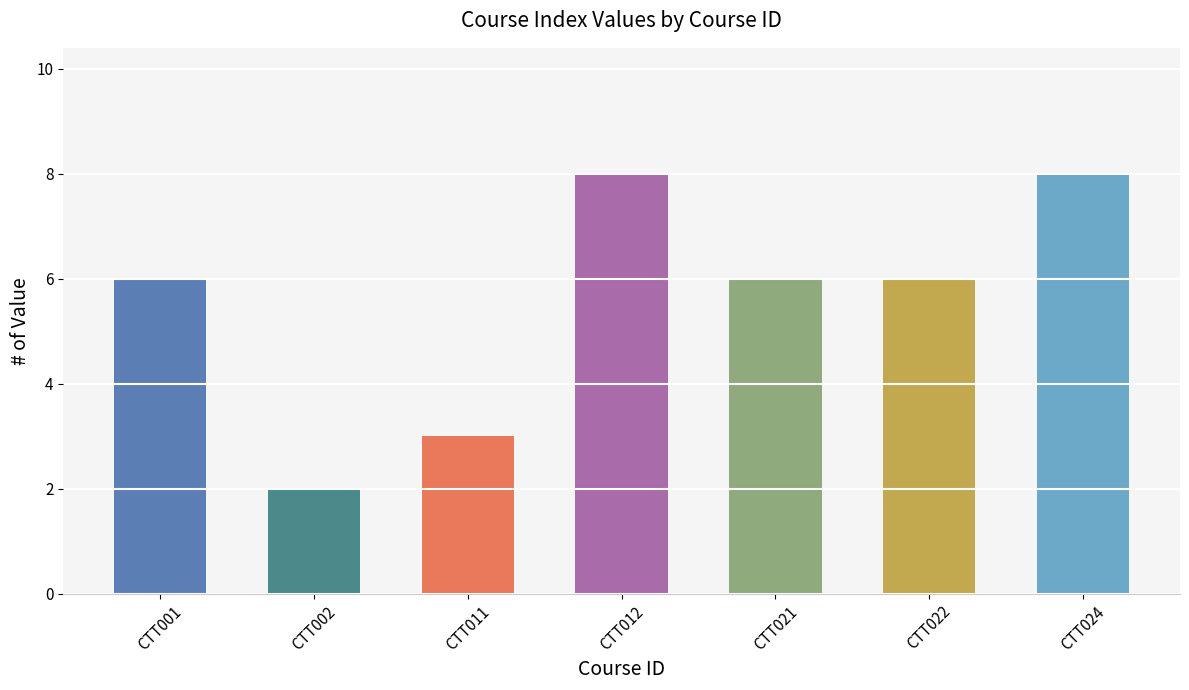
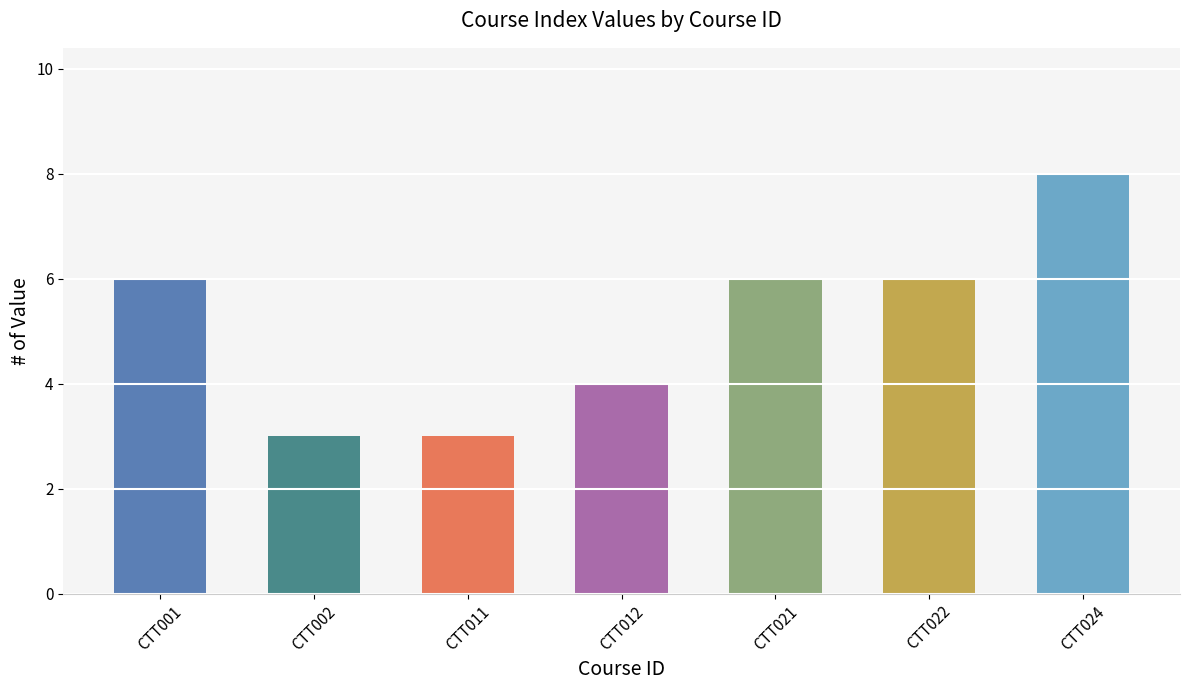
CTT002: 2 -> 3
CTT012: 8 -> 4
